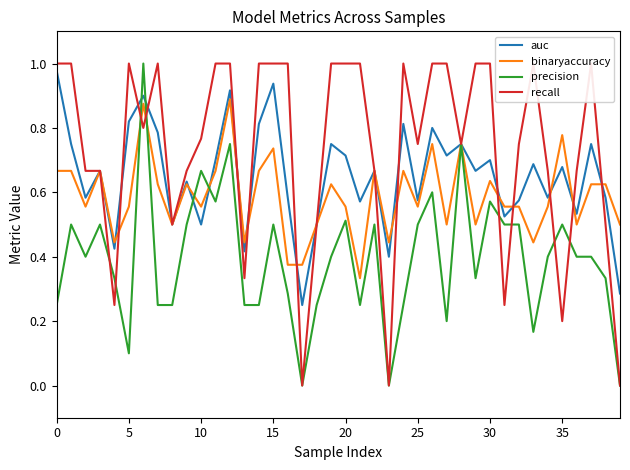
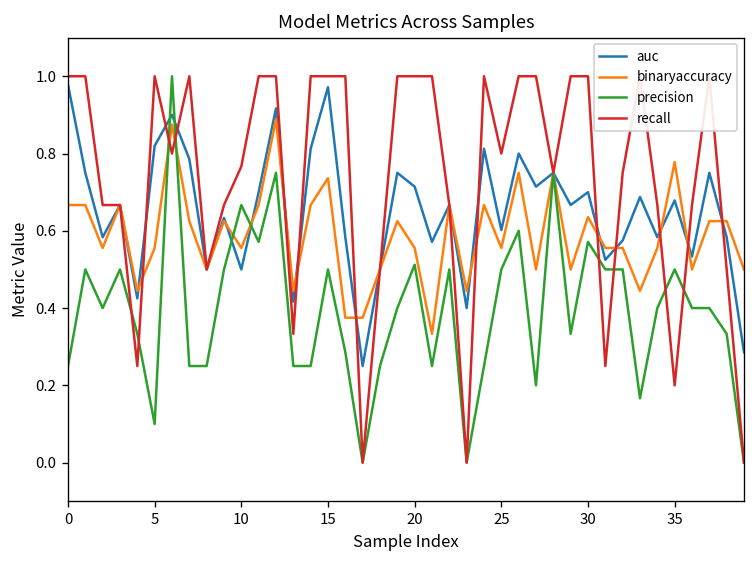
auc, 15: 0.94 -> 0.97
auc, 25: 0.58 -> 0.60
recall, 25: 0.75 -> 0.80
